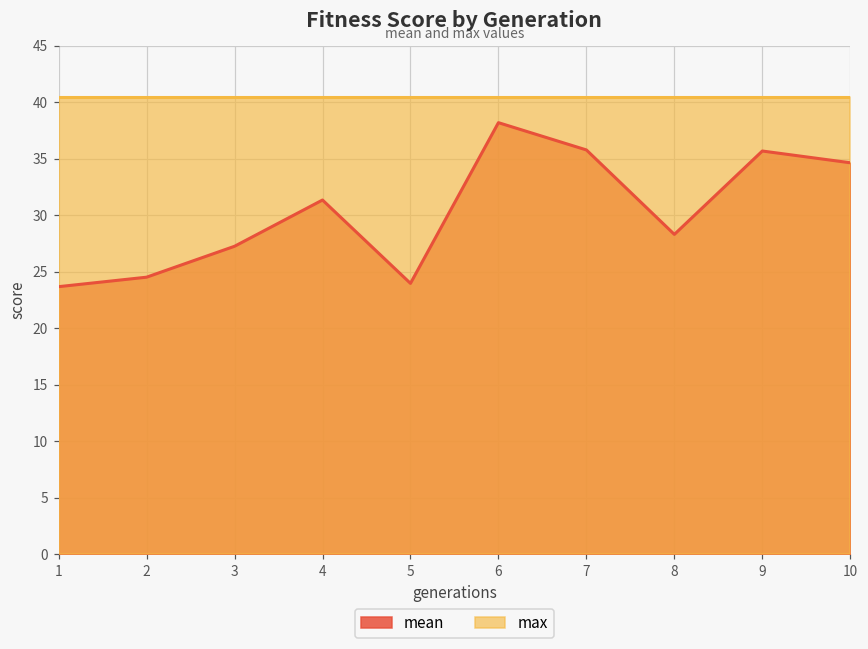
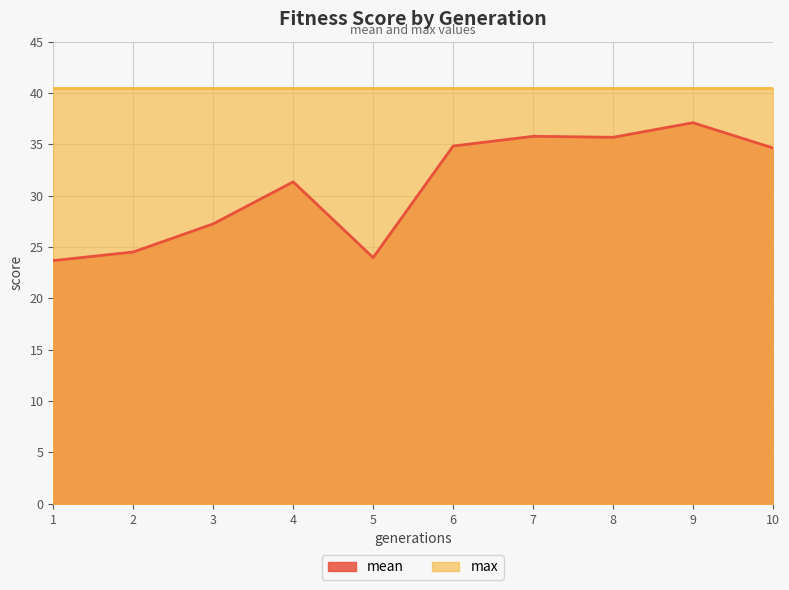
mean, 6: 38.2 -> 34.8
mean, 8: 28.3 -> 35.7
mean, 9: 35.7 -> 37.1
